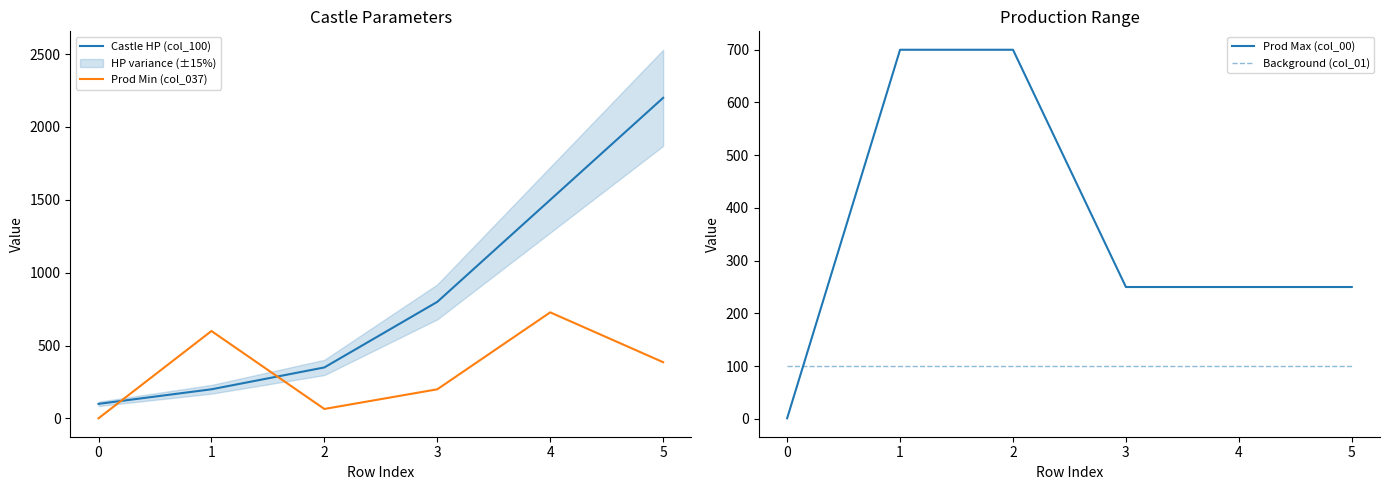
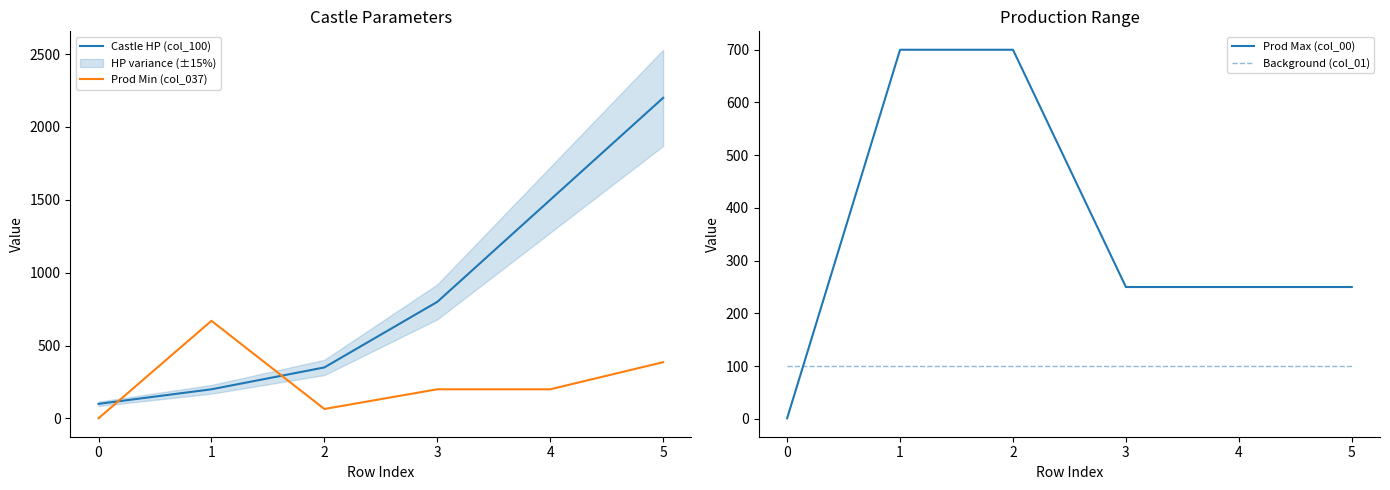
Castle Parameters, Prod Min (col_037), 1: 600 -> 670
Castle Parameters, Prod Min (col_037), 4: 730 -> 200
